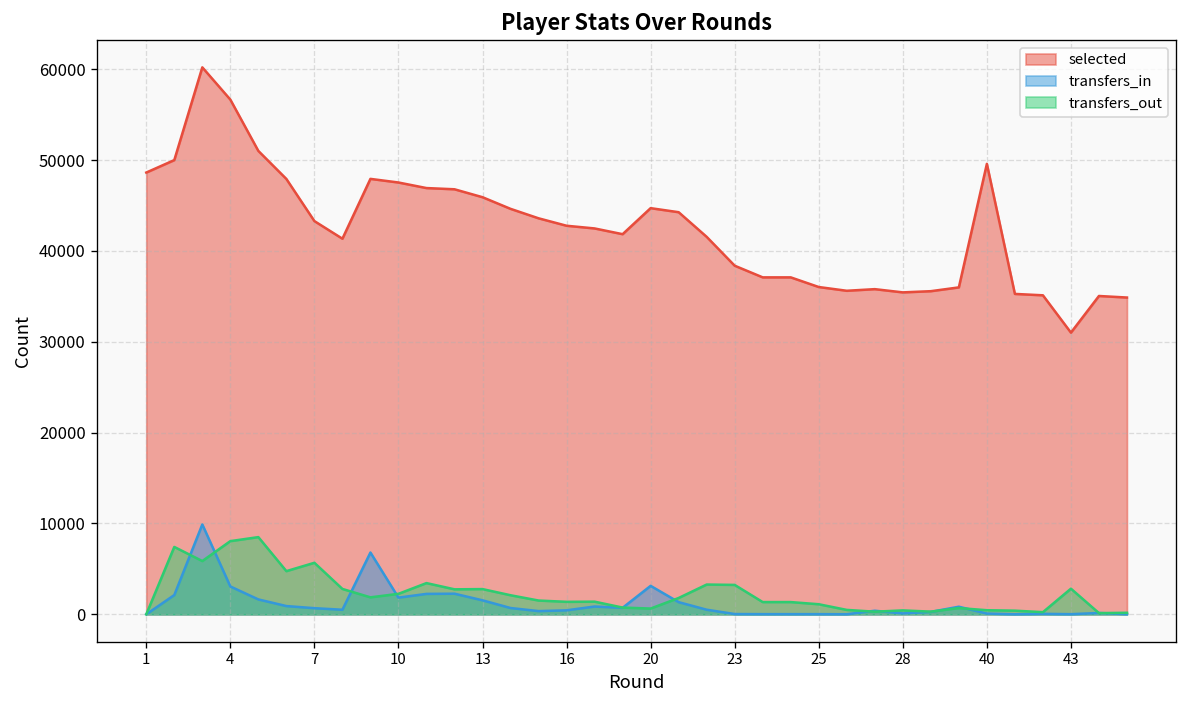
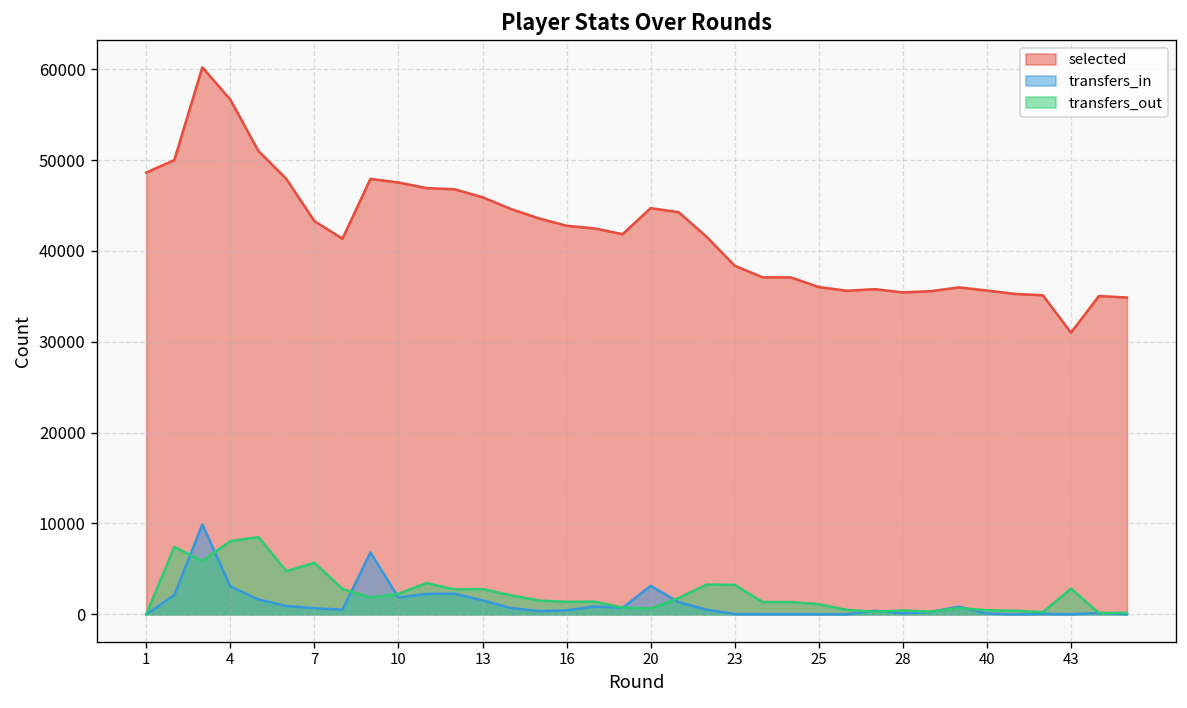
selected, 40: 50000 -> 36000
